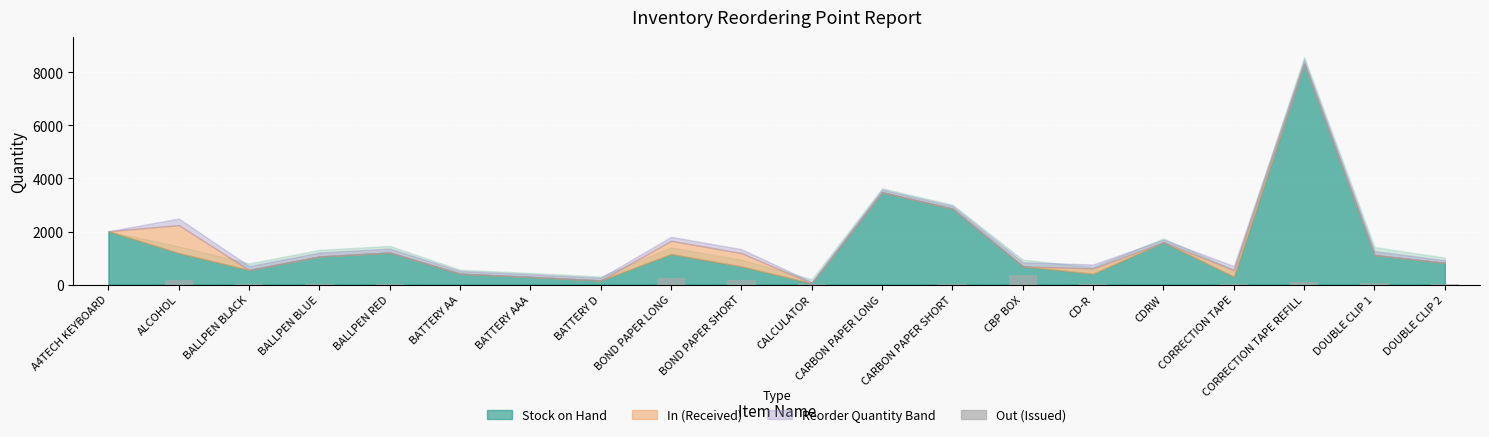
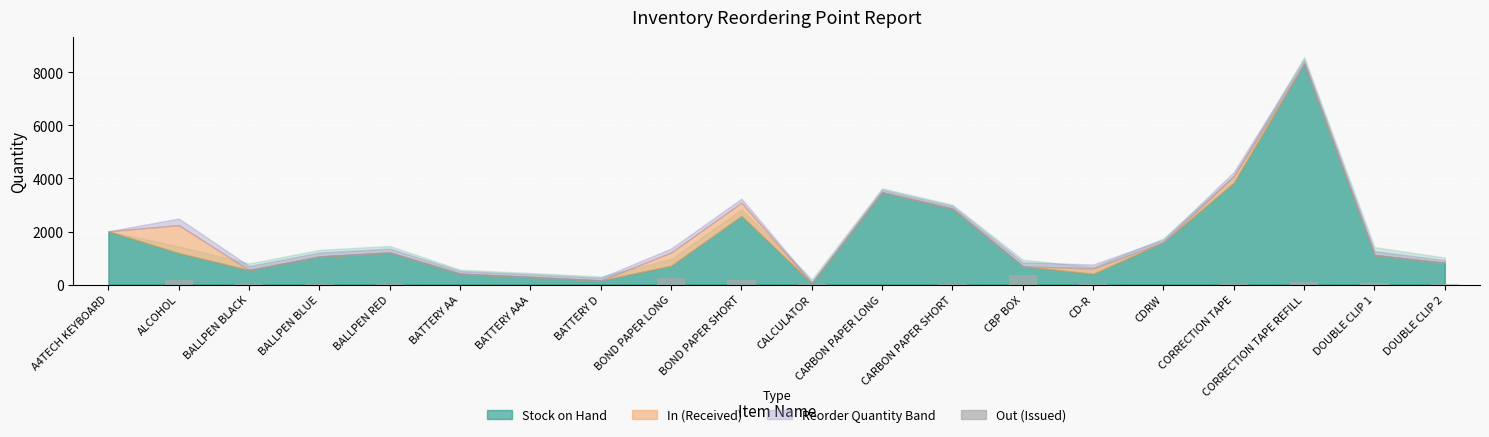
Stock on Hand, BOND PAPER LONG: 1200 -> 700
Stock on Hand, BOND PAPER SHORT: 700 -> 2600
Stock on Hand, CORRECTION TAPE: 300 -> 3800
